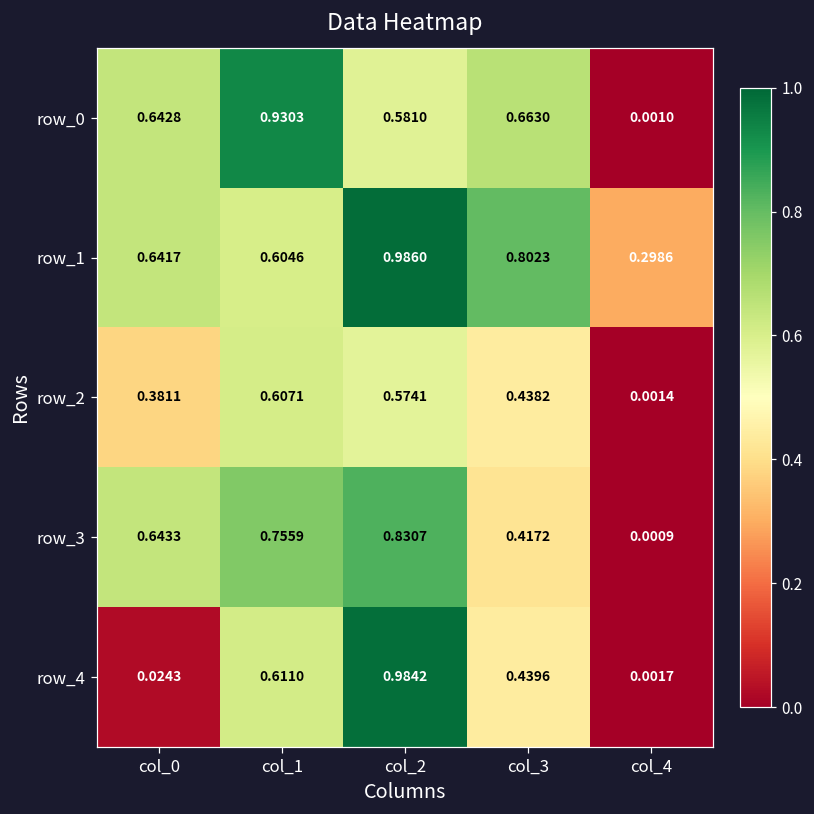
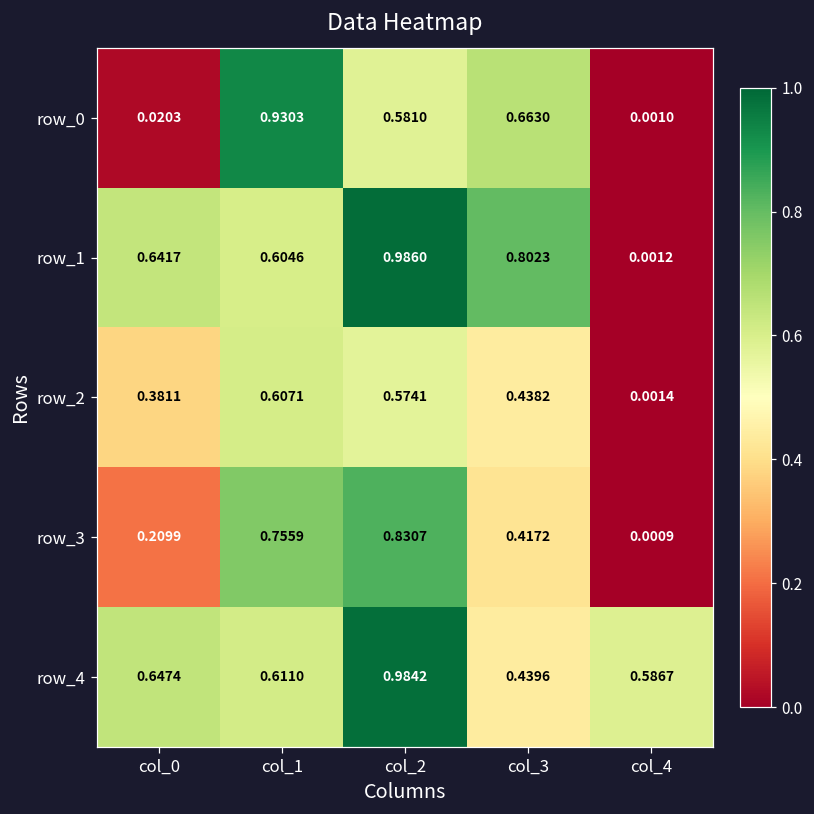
row_0, col_0: 0.6428 -> 0.0203
row_1, col_4: 0.2986 -> 0.0012
row_3, col_0: 0.6433 -> 0.2099
row_4, col_0: 0.0243 -> 0.6474
row_4, col_4: 0.0017 -> 0.5867
